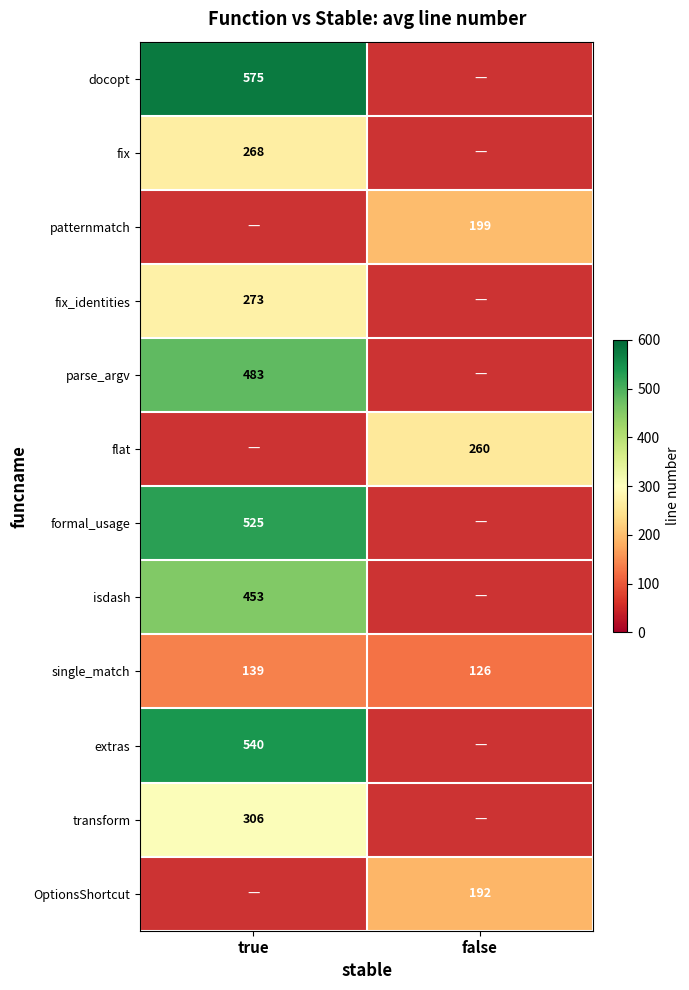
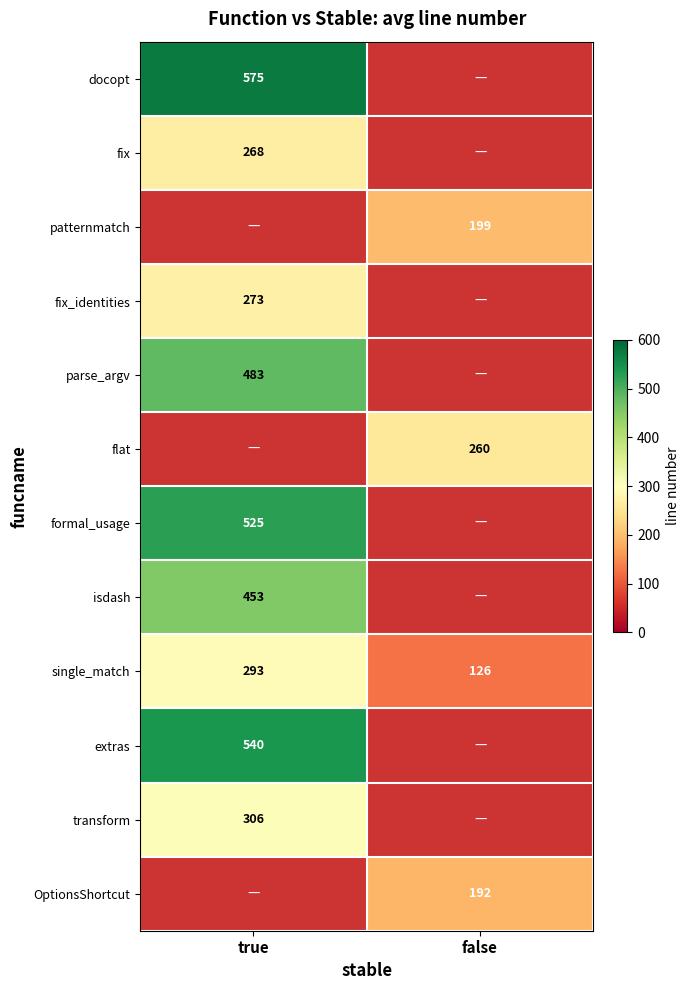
single_match, true: 139 -> 293
